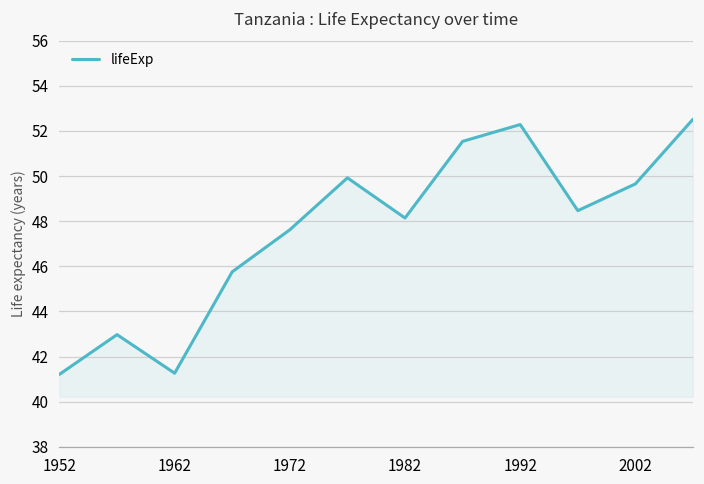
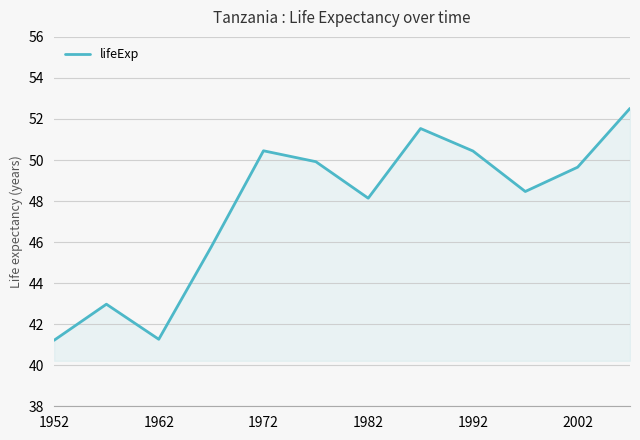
1972: 47.6 -> 50.5
1992: 52.3 -> 50.4
